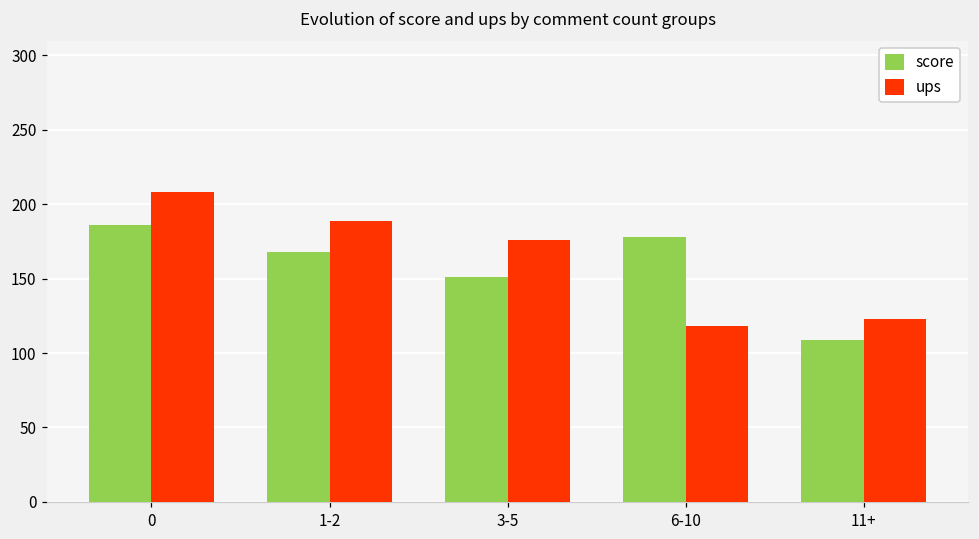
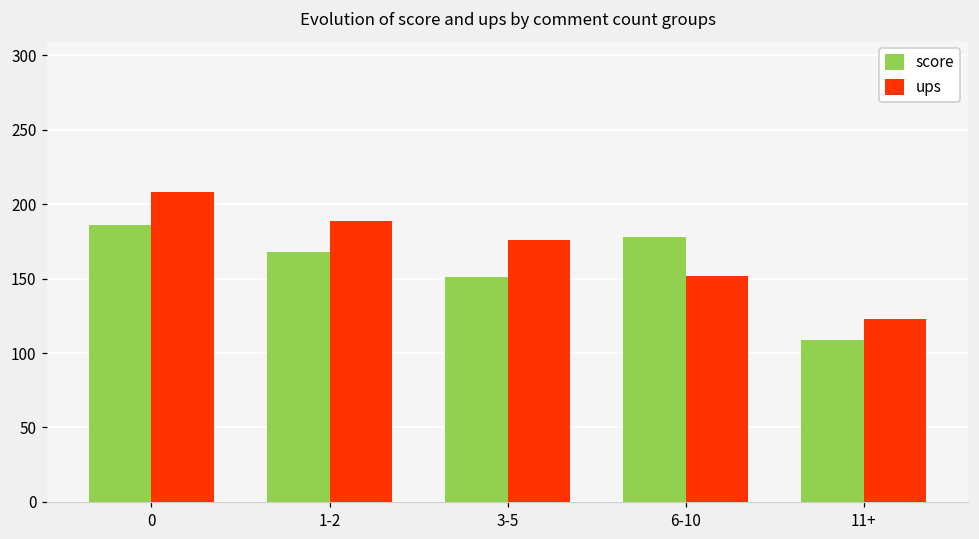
ups, 6-10: 118 -> 152
